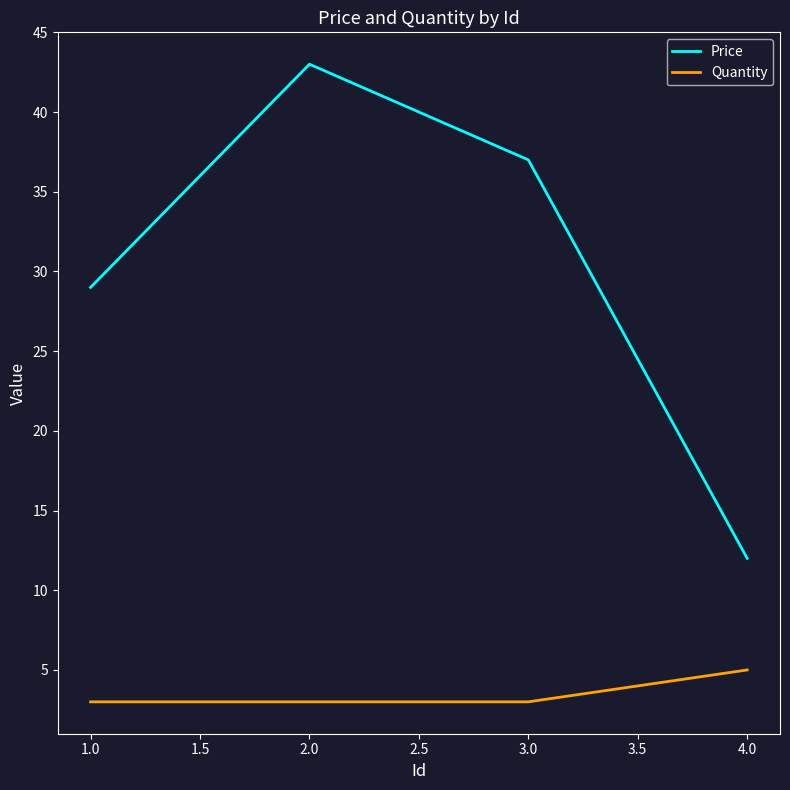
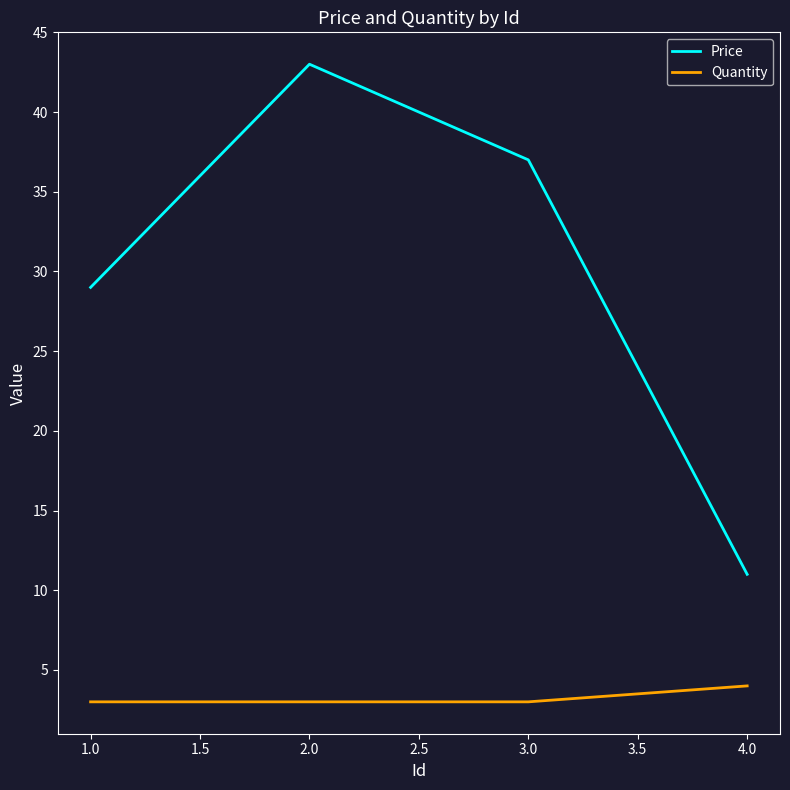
Price, 4.0: 12 -> 11
Quantity, 4.0: 5 -> 4
